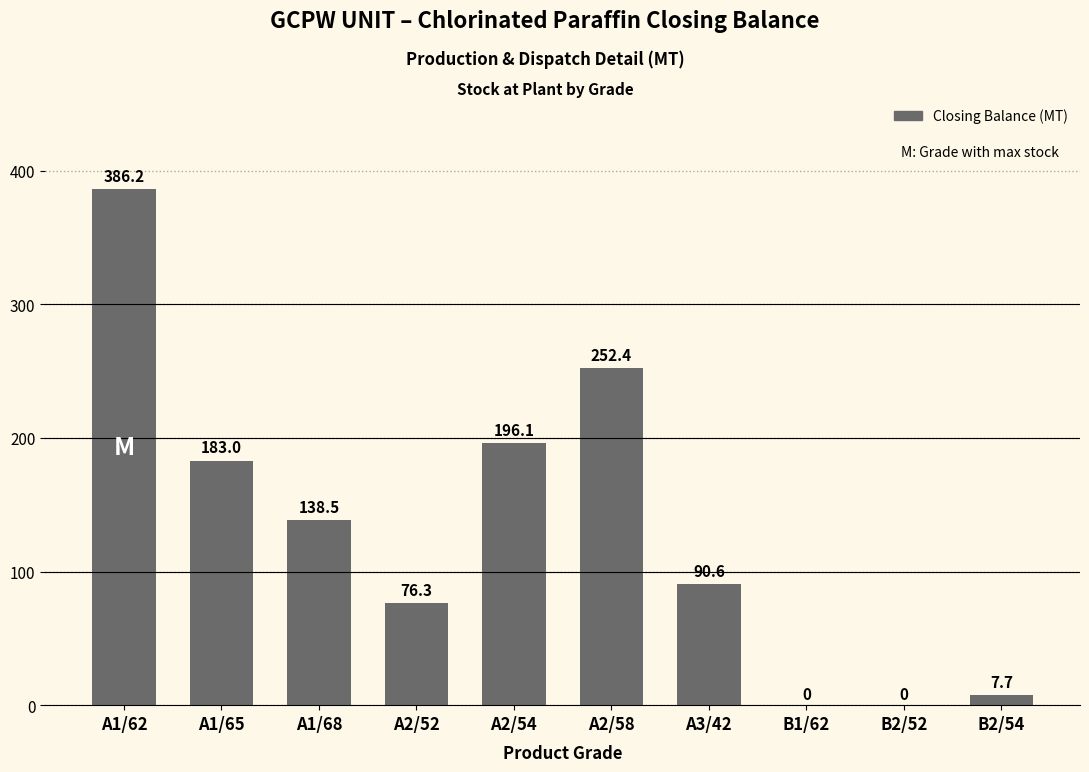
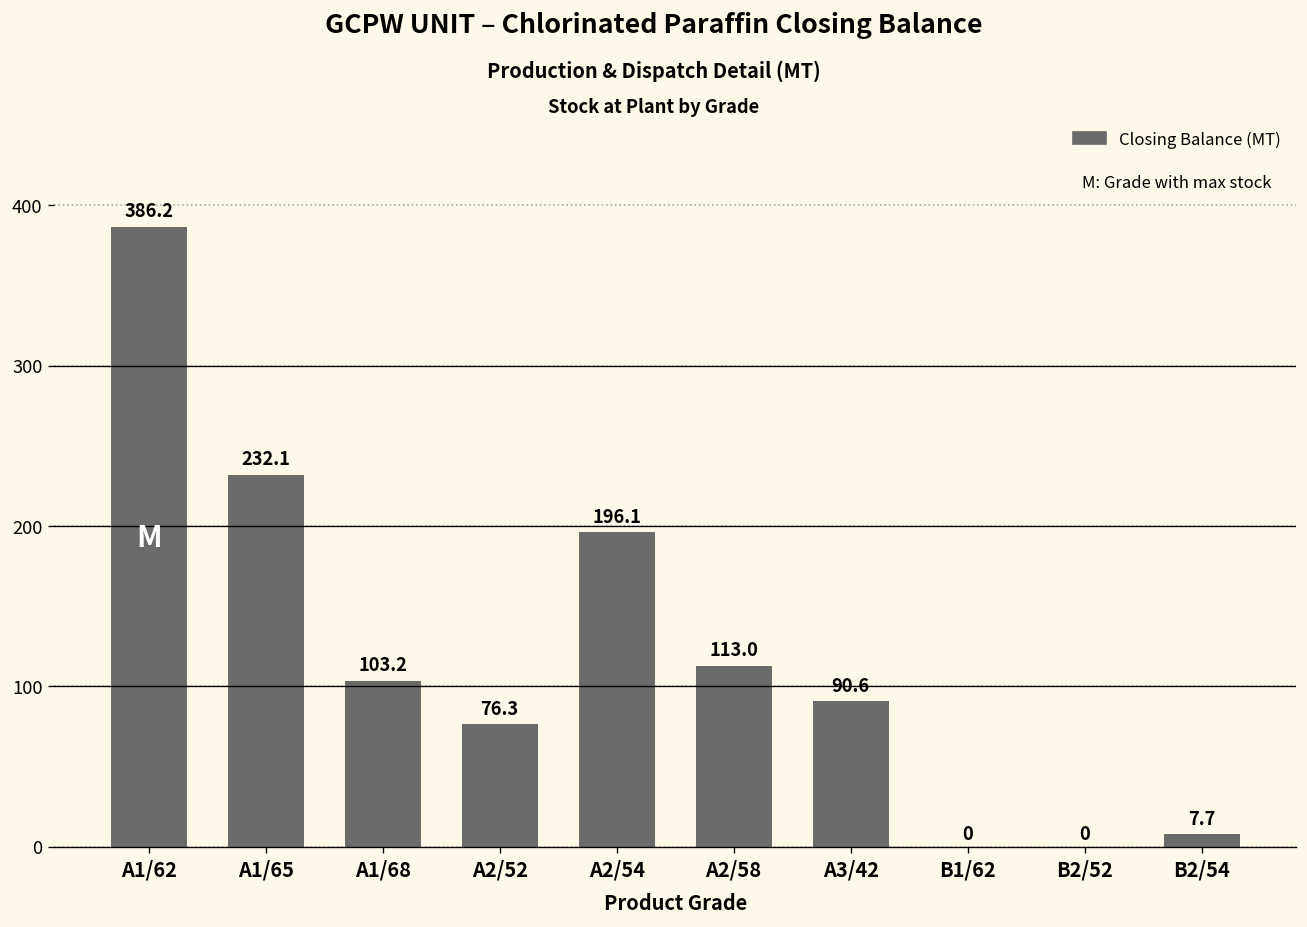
A1/65: 183.0 -> 232.1
A1/68: 138.5 -> 103.2
A2/58: 252.4 -> 113.0
